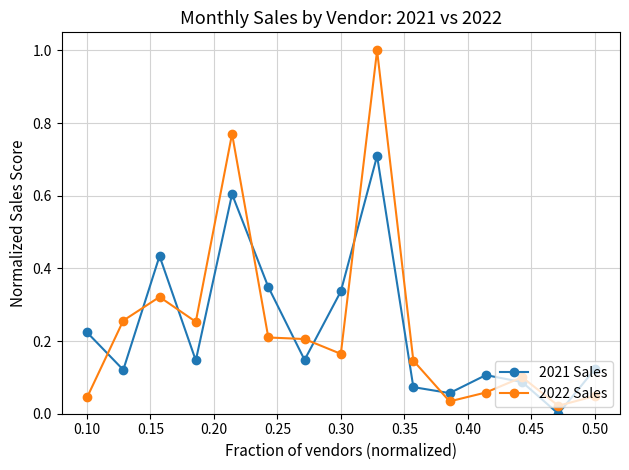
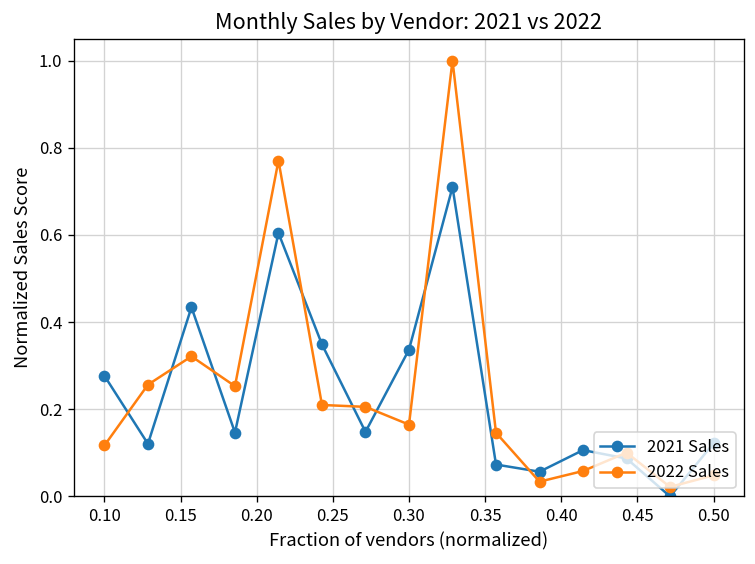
2021 Sales, 0.10: 0.22 -> 0.28
2022 Sales, 0.10: 0.04 -> 0.12
